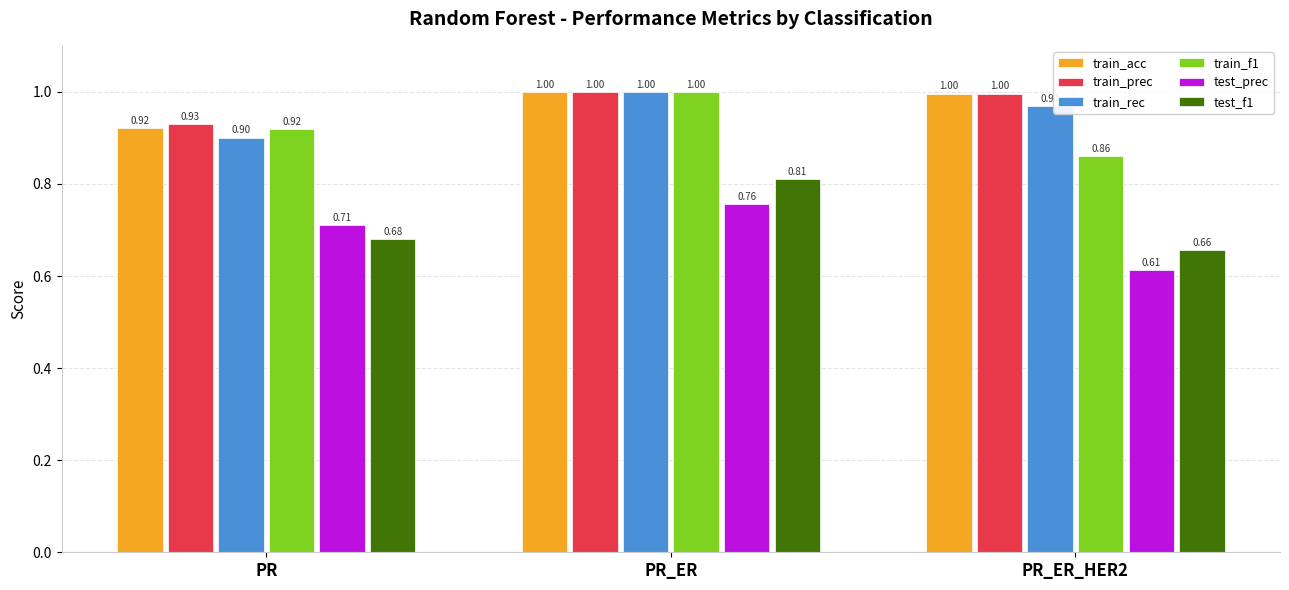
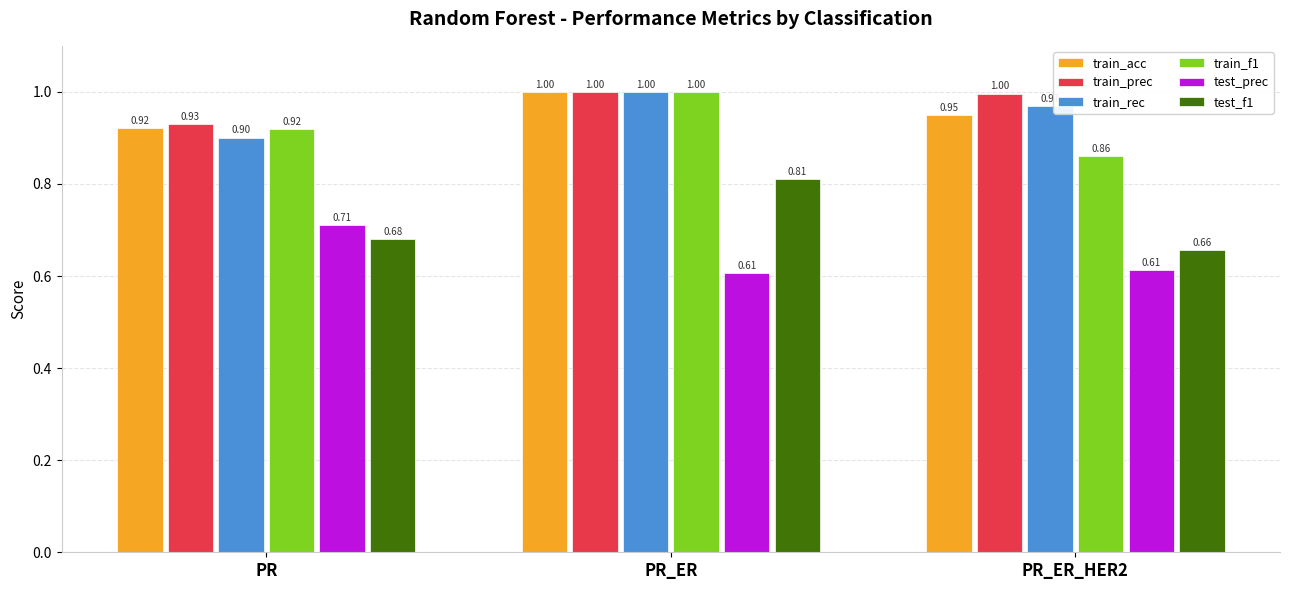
test_prec, PR_ER: 0.76 -> 0.61
train_acc, PR_ER_HER2: 1.00 -> 0.95
